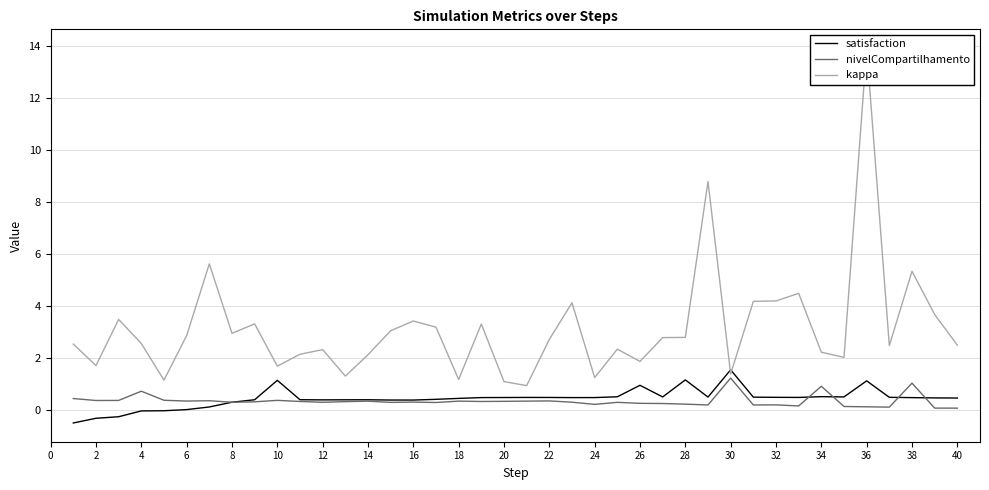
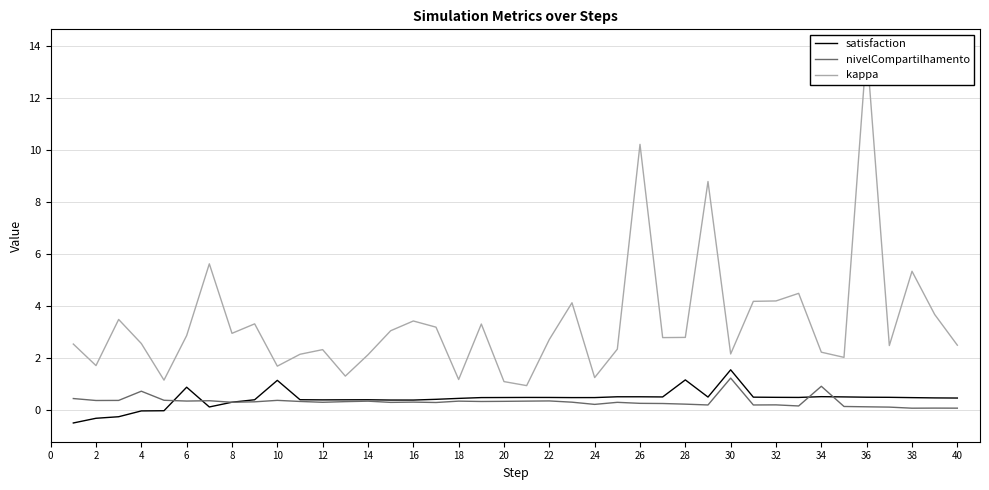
satisfaction, 6: 0.0 -> 0.9
satisfaction, 26: 1.0 -> 0.5
kappa, 26: 1.9 -> 10.2
kappa, 30: 1.4 -> 2.2
satisfaction, 36: 1.1 -> 0.5
nivelCompartilhamento, 38: 1.0 -> 0.1
